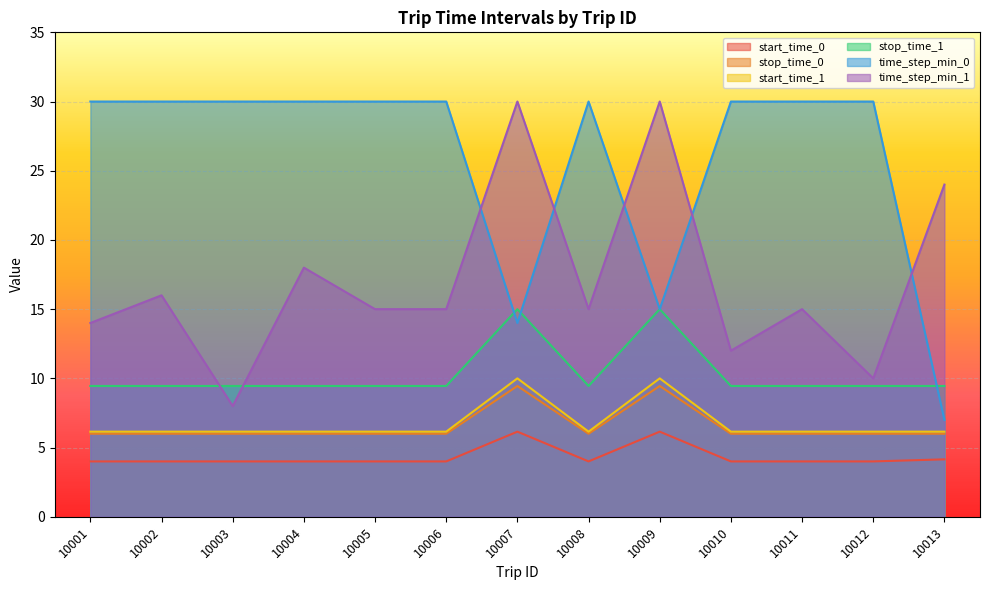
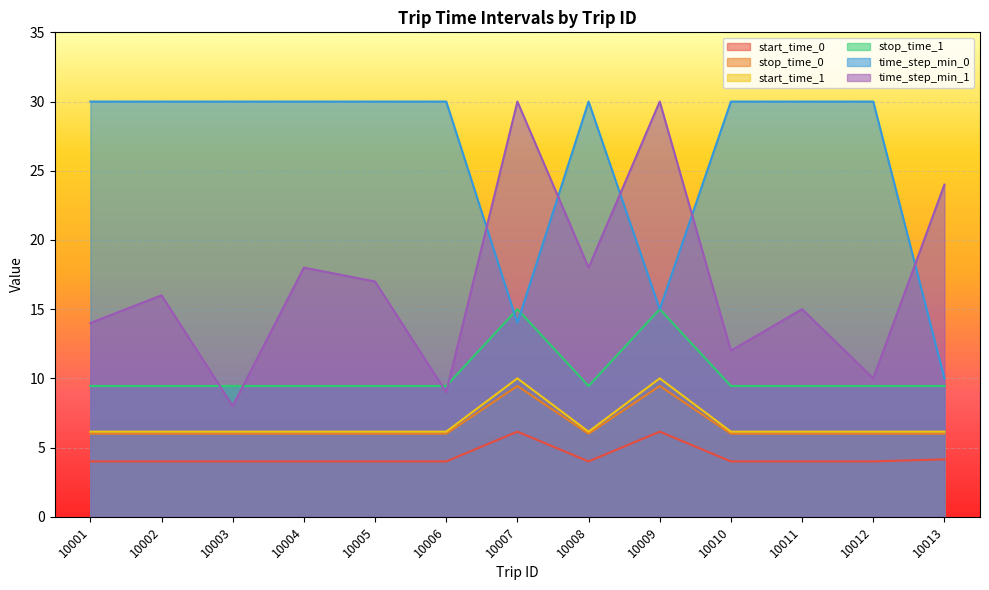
time_step_min_1, 10005: 15 -> 17
time_step_min_1, 10006: 15 -> 9
time_step_min_1, 10008: 15 -> 18
time_step_min_0, 10013: 7 -> 10
